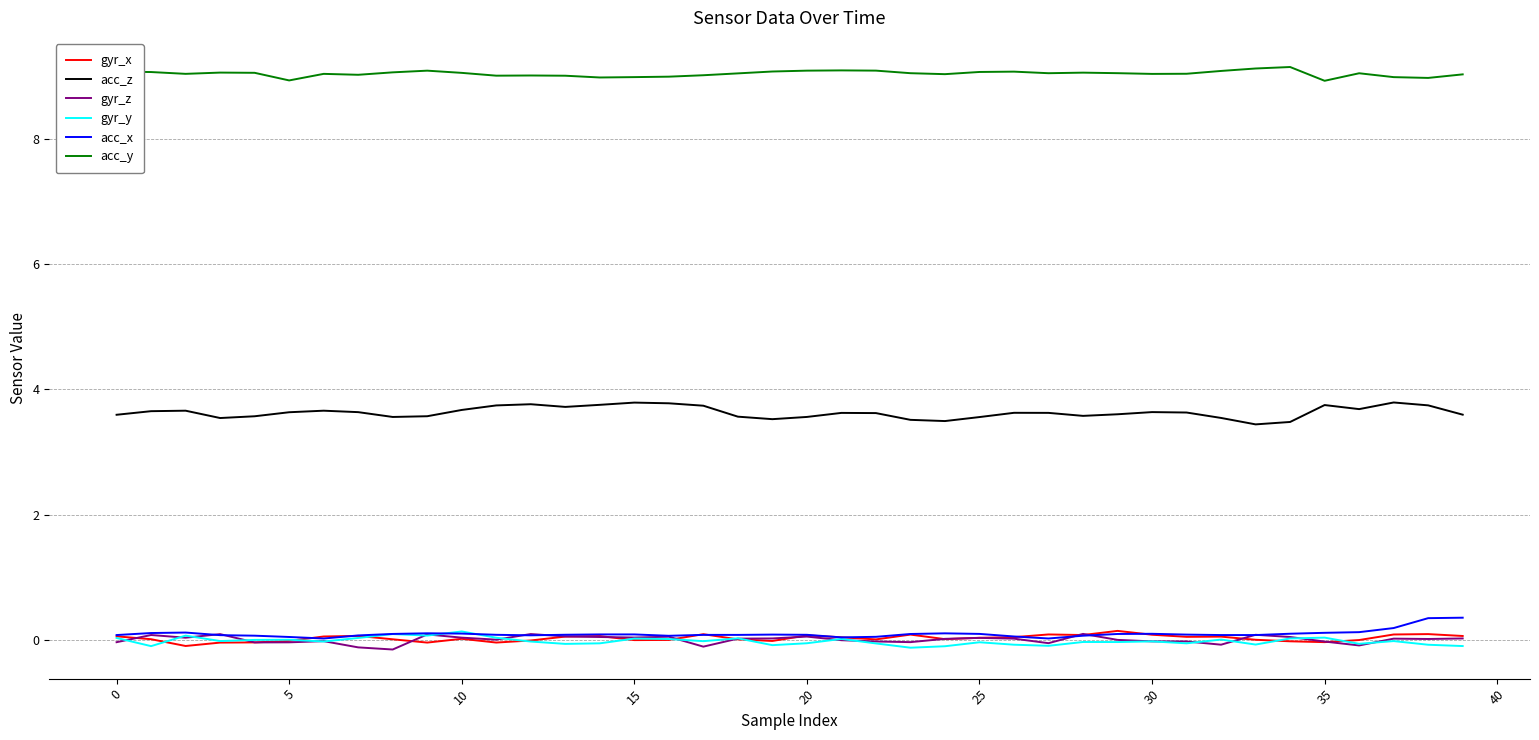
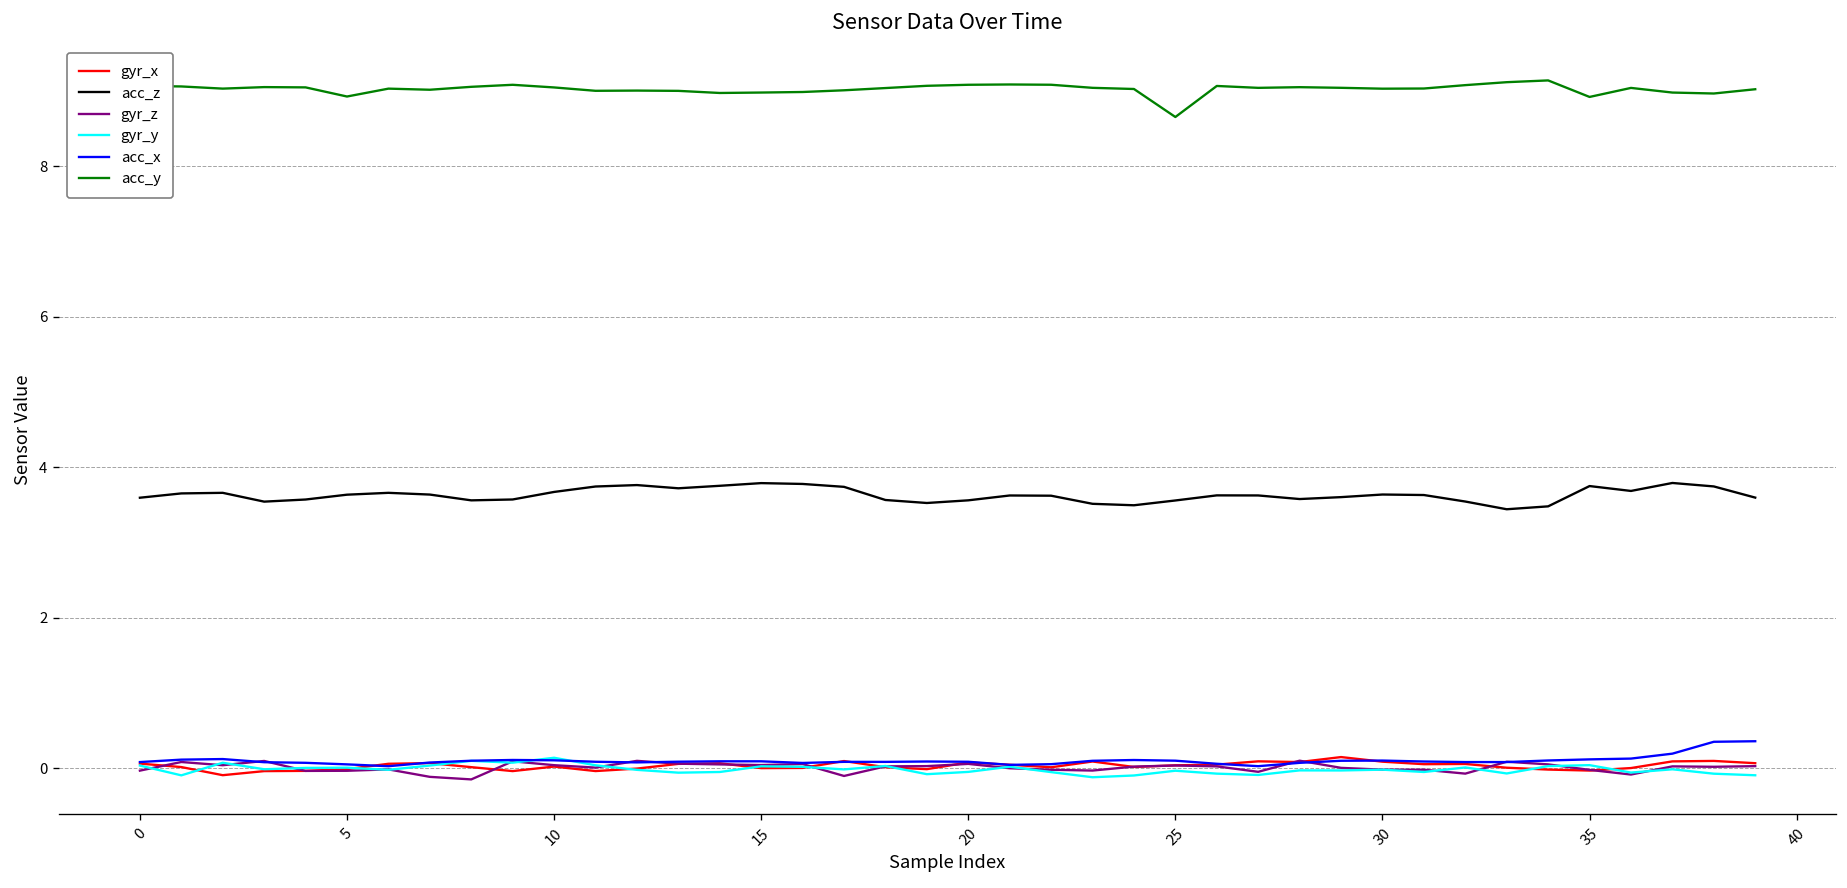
acc_y, 25: 9.1 -> 8.7
